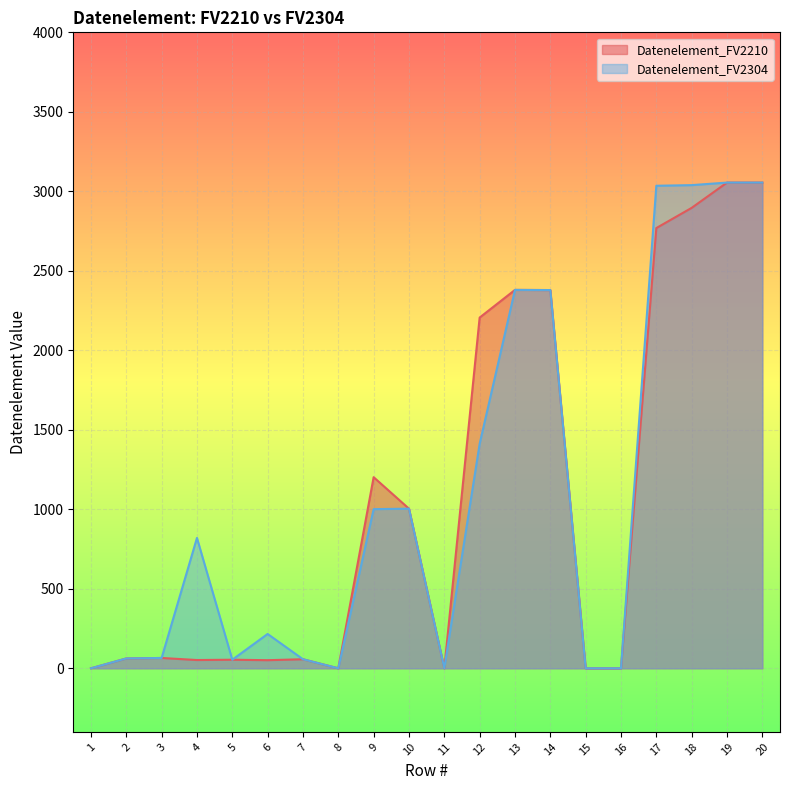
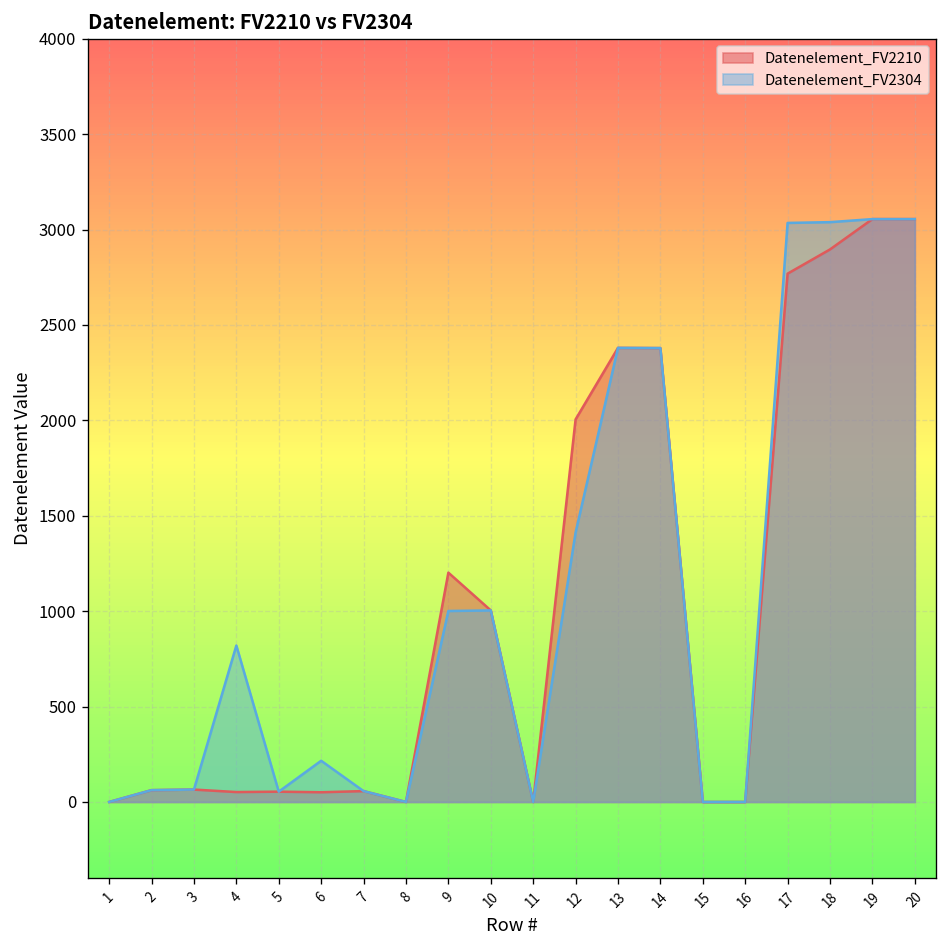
Datenelement_FV2210, 12: 2210 -> 2010
